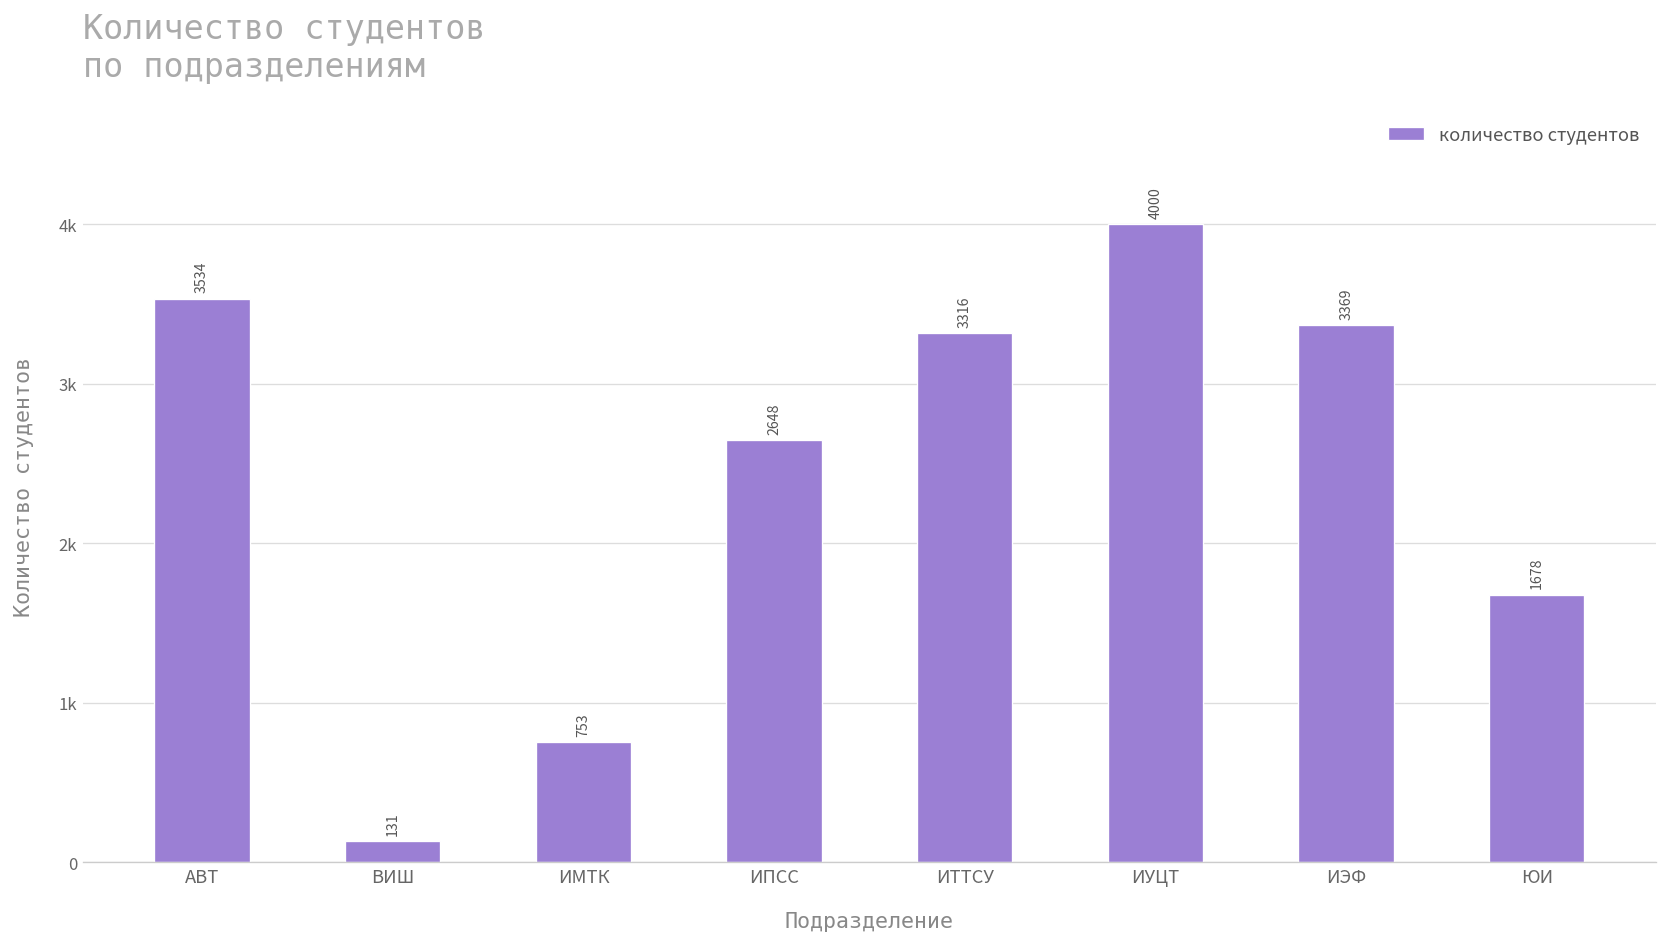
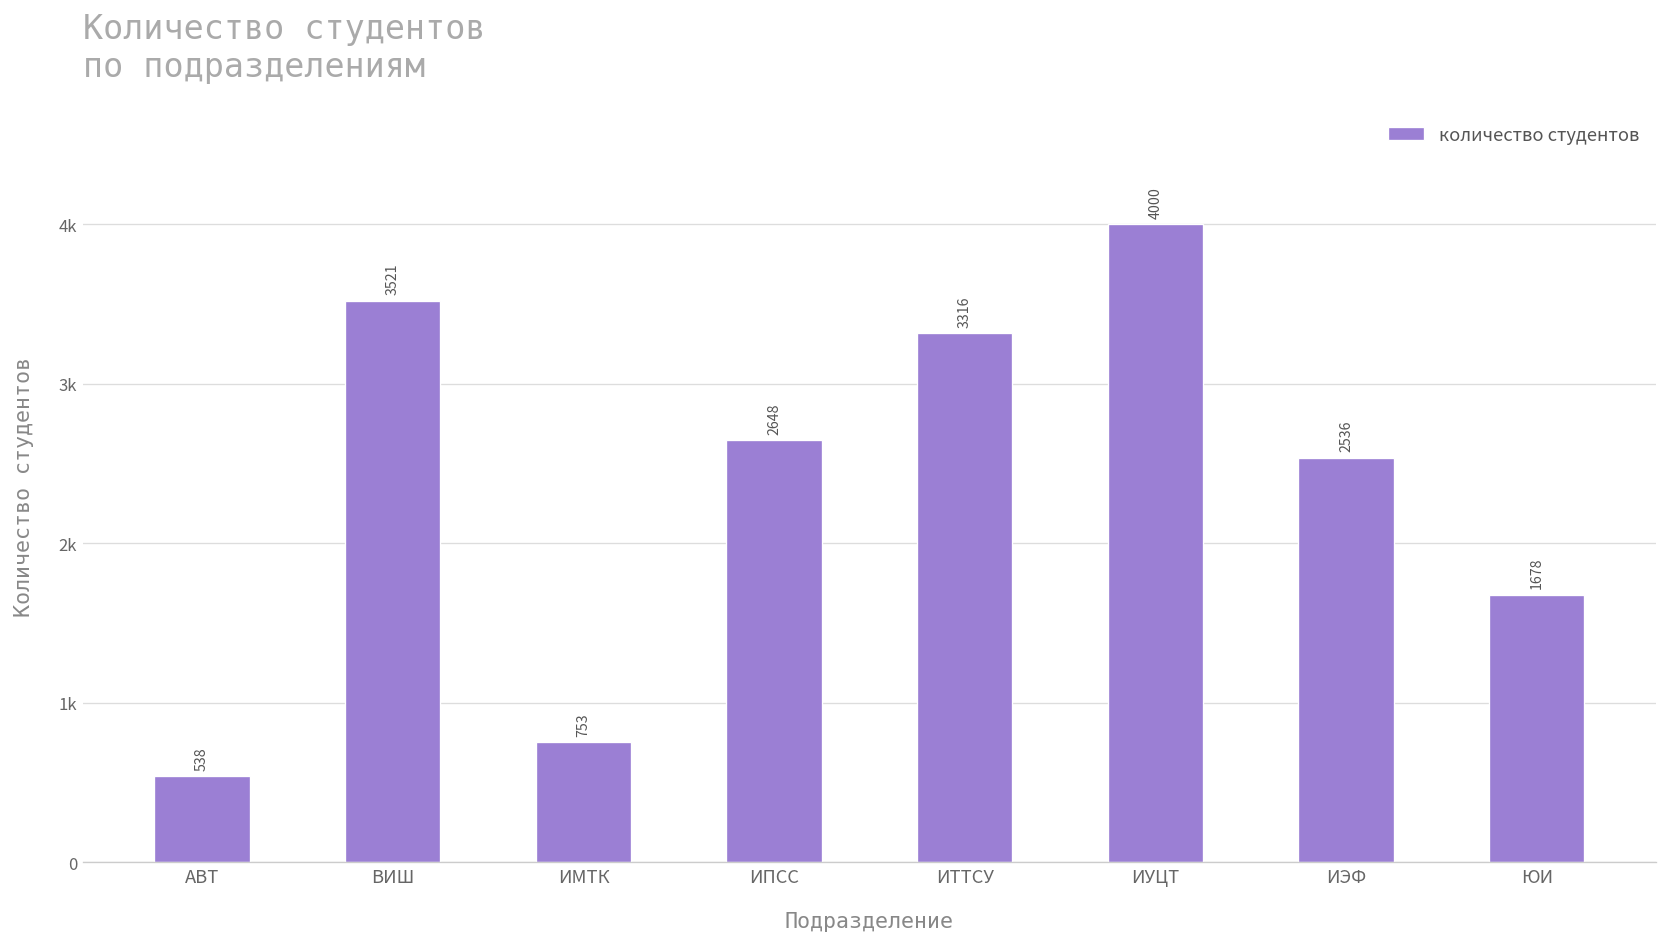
АВТ: 3534 -> 538
ВИШ: 131 -> 3521
ИЭФ: 3369 -> 2536
